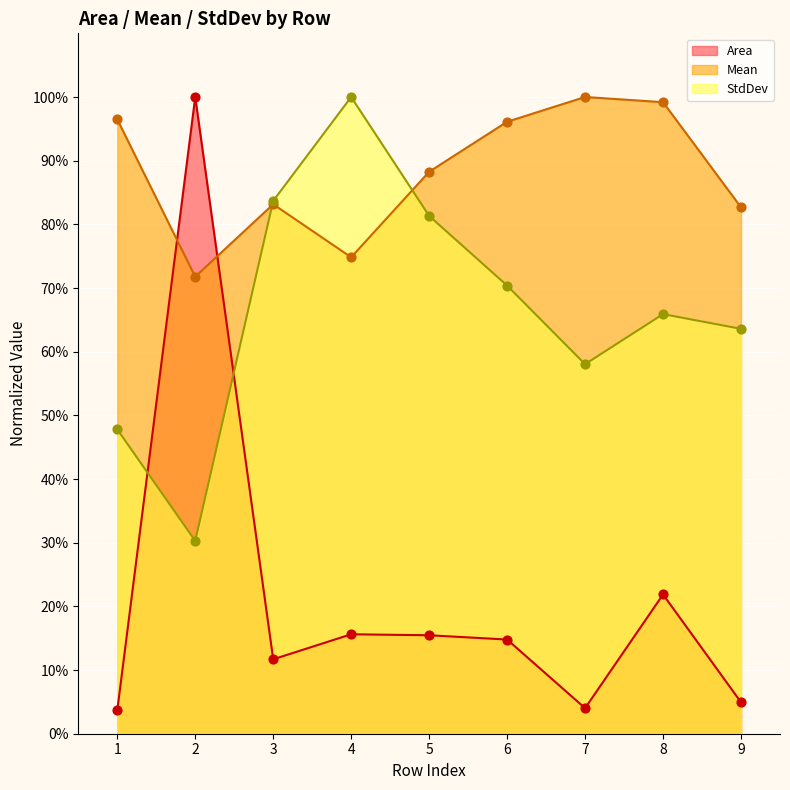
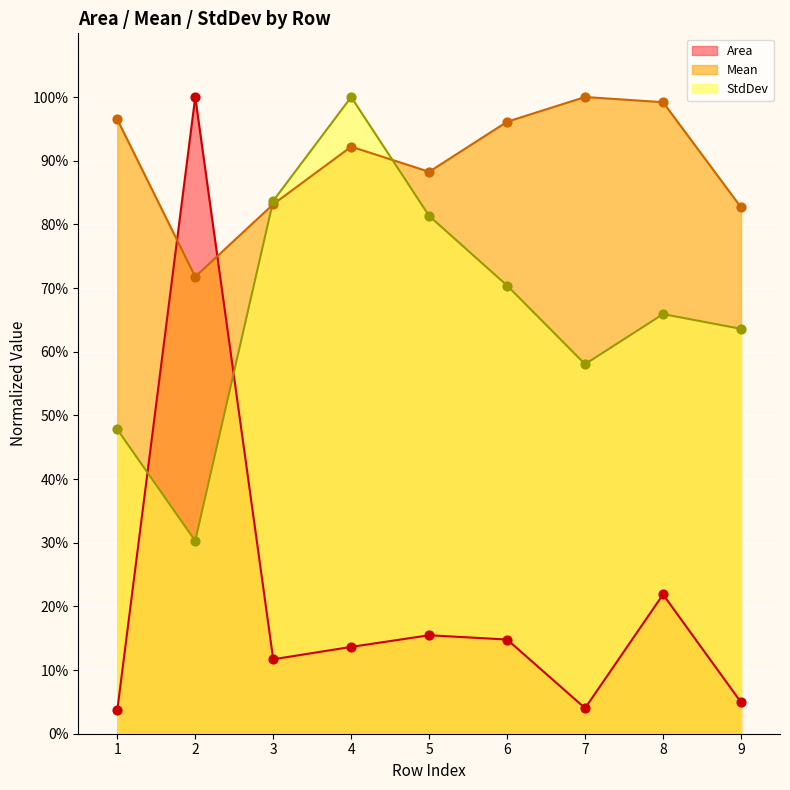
Area, 4: 16% -> 14%
Mean, 4: 75% -> 92%
